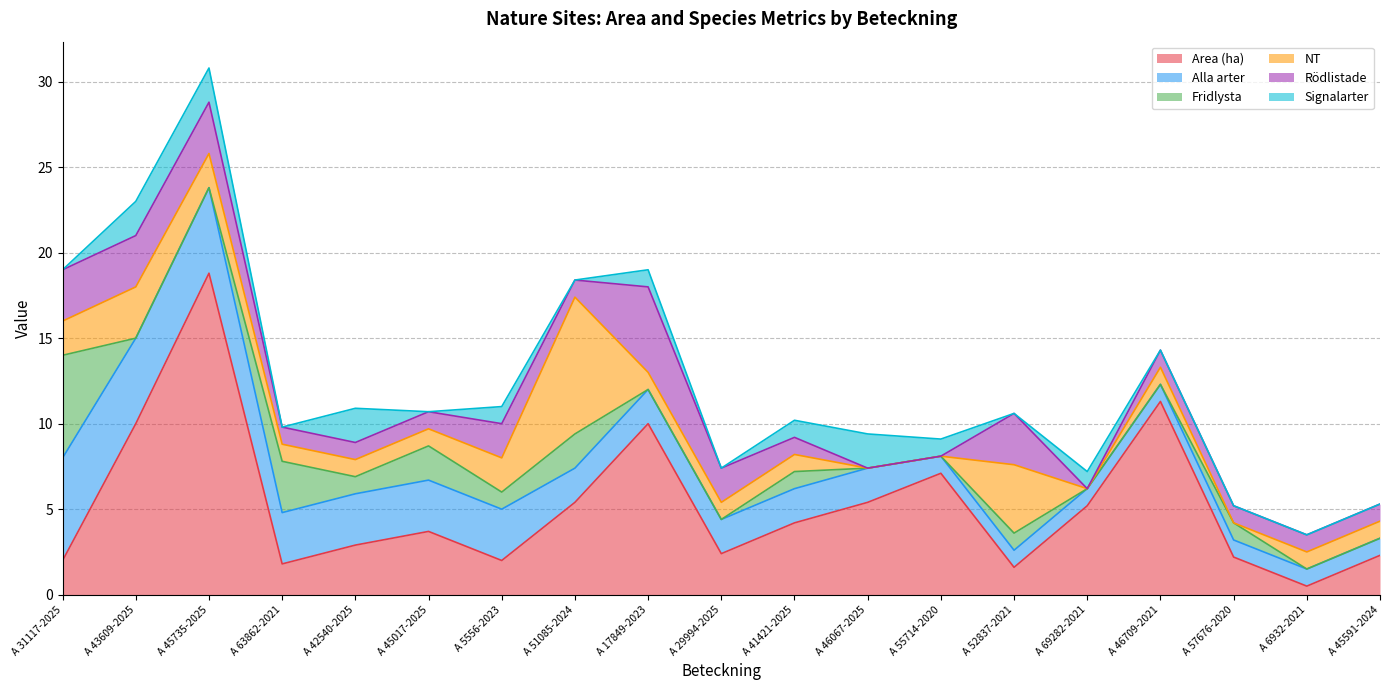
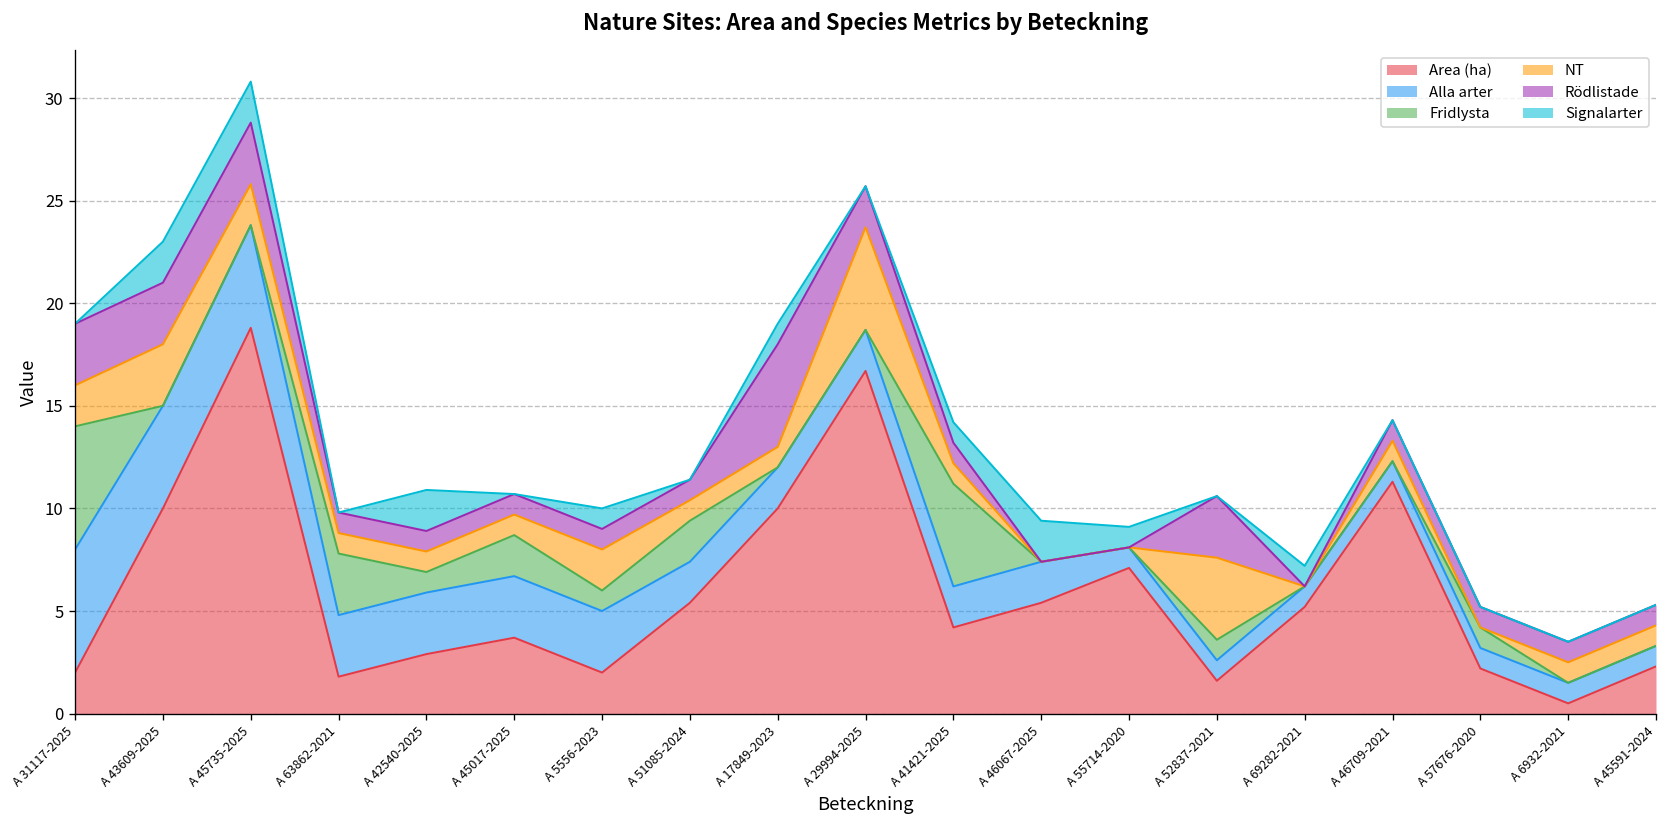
Rödlistade, A 5556-2023: 2 -> 1
NT, A 51085-2024: 8 -> 1
Area (ha), A 29994-2025: 2.4 -> 16.7
NT, A 29994-2025: 1 -> 5
Fridlysta, A 41421-2025: 1 -> 5
